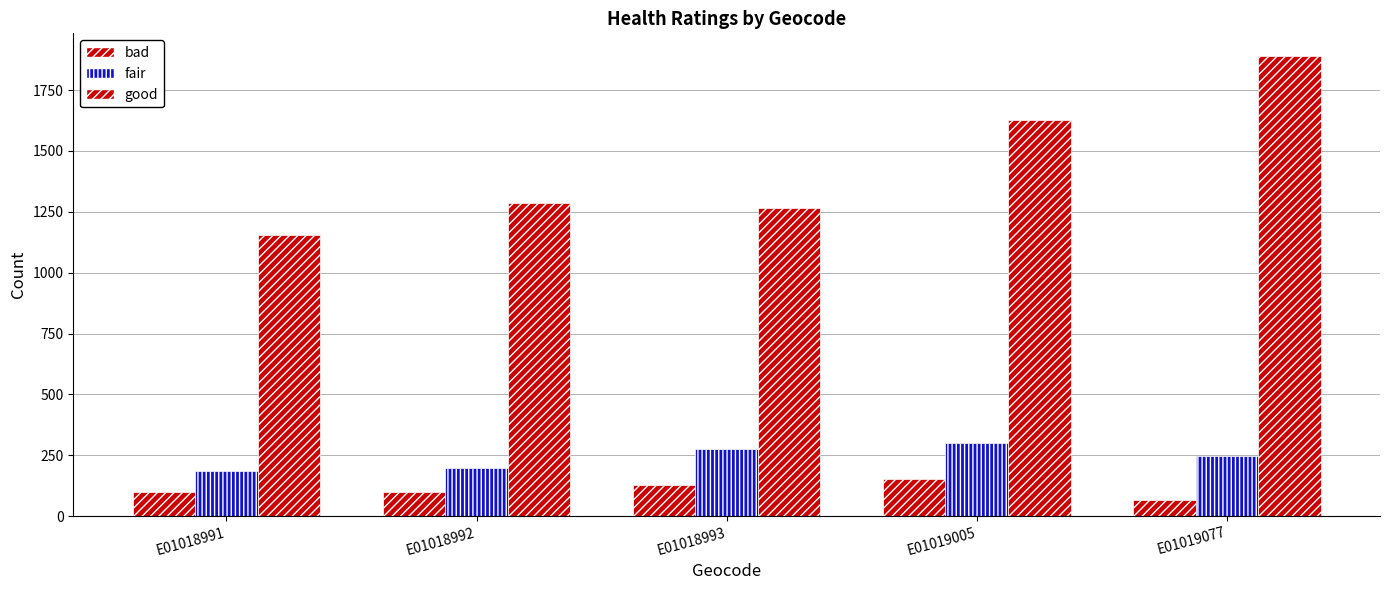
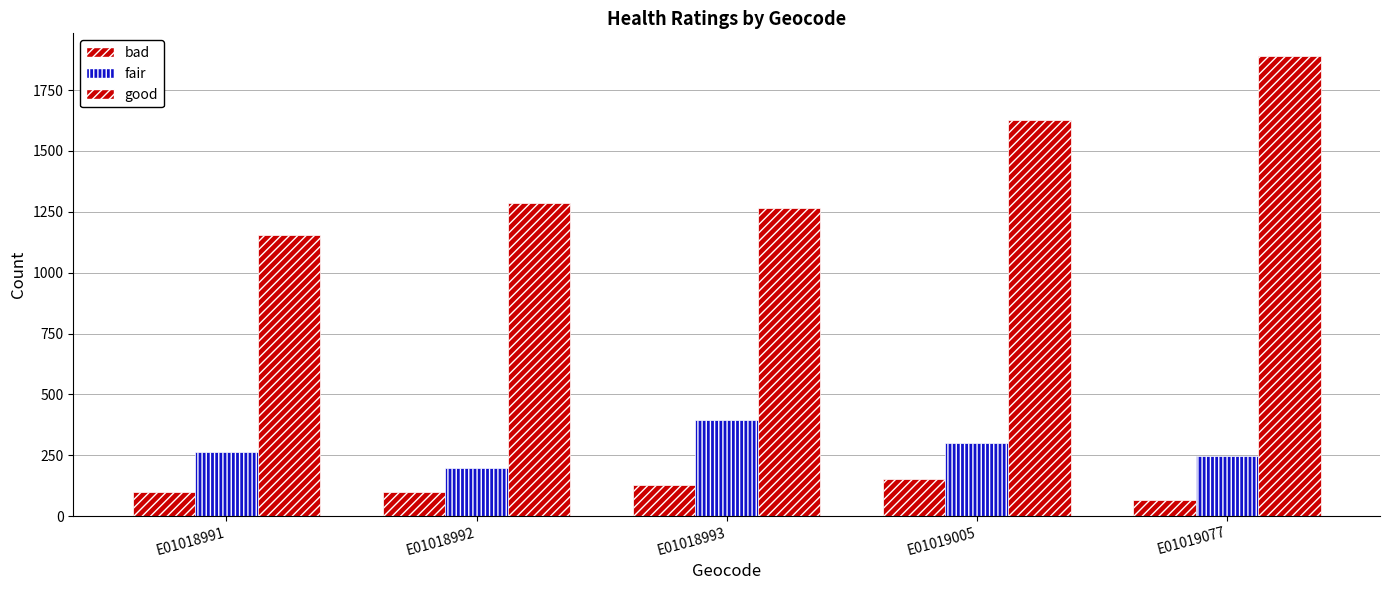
fair, E01018991: 190 -> 260
fair, E01018993: 280 -> 400
